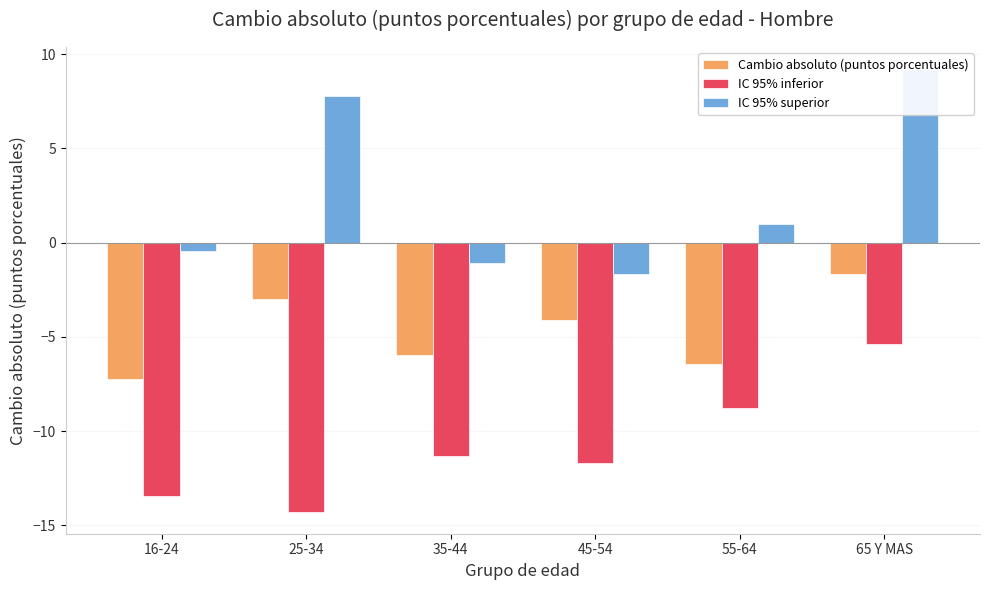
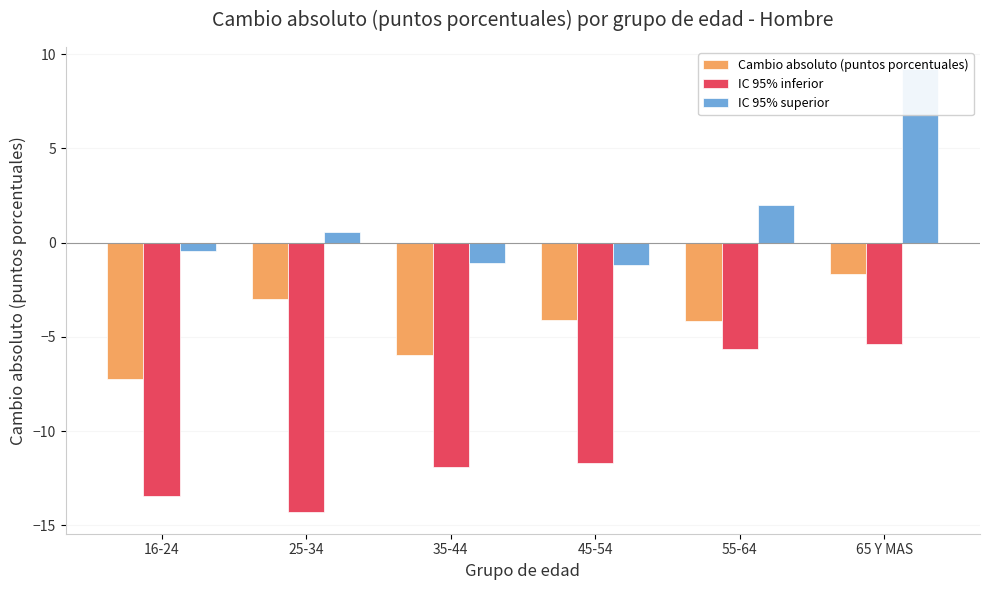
IC 95% superior, 25-34: 7.8 -> 0.6
IC 95% inferior, 35-44: -11.3 -> -11.9
IC 95% superior, 45-54: -1.7 -> -1.2
Cambio absoluto (puntos porcentuales), 55-64: -6.4 -> -4.1
IC 95% inferior, 55-64: -8.8 -> -5.6
IC 95% superior, 55-64: 1.0 -> 2.0
